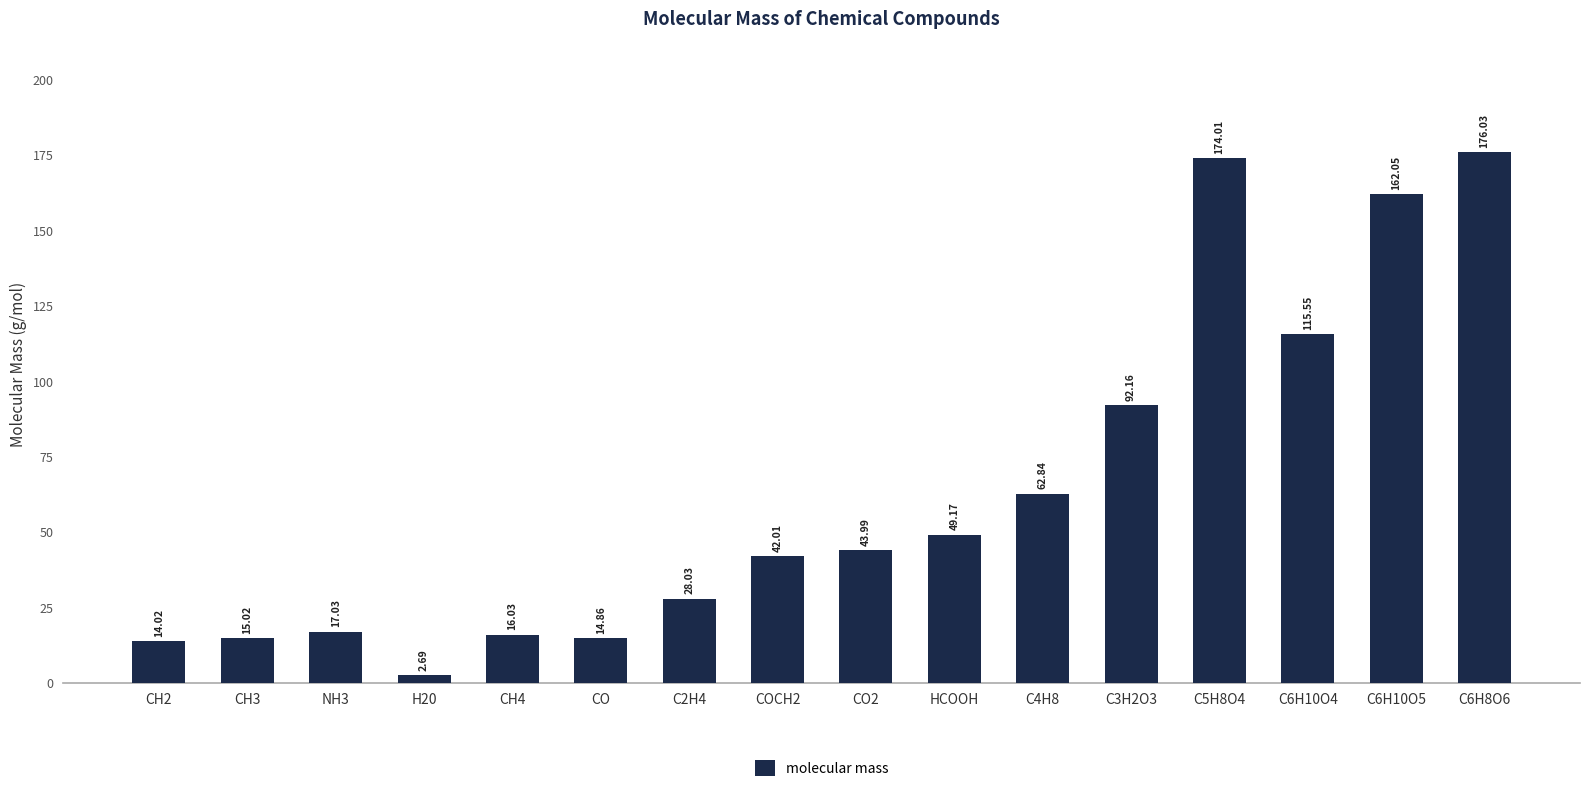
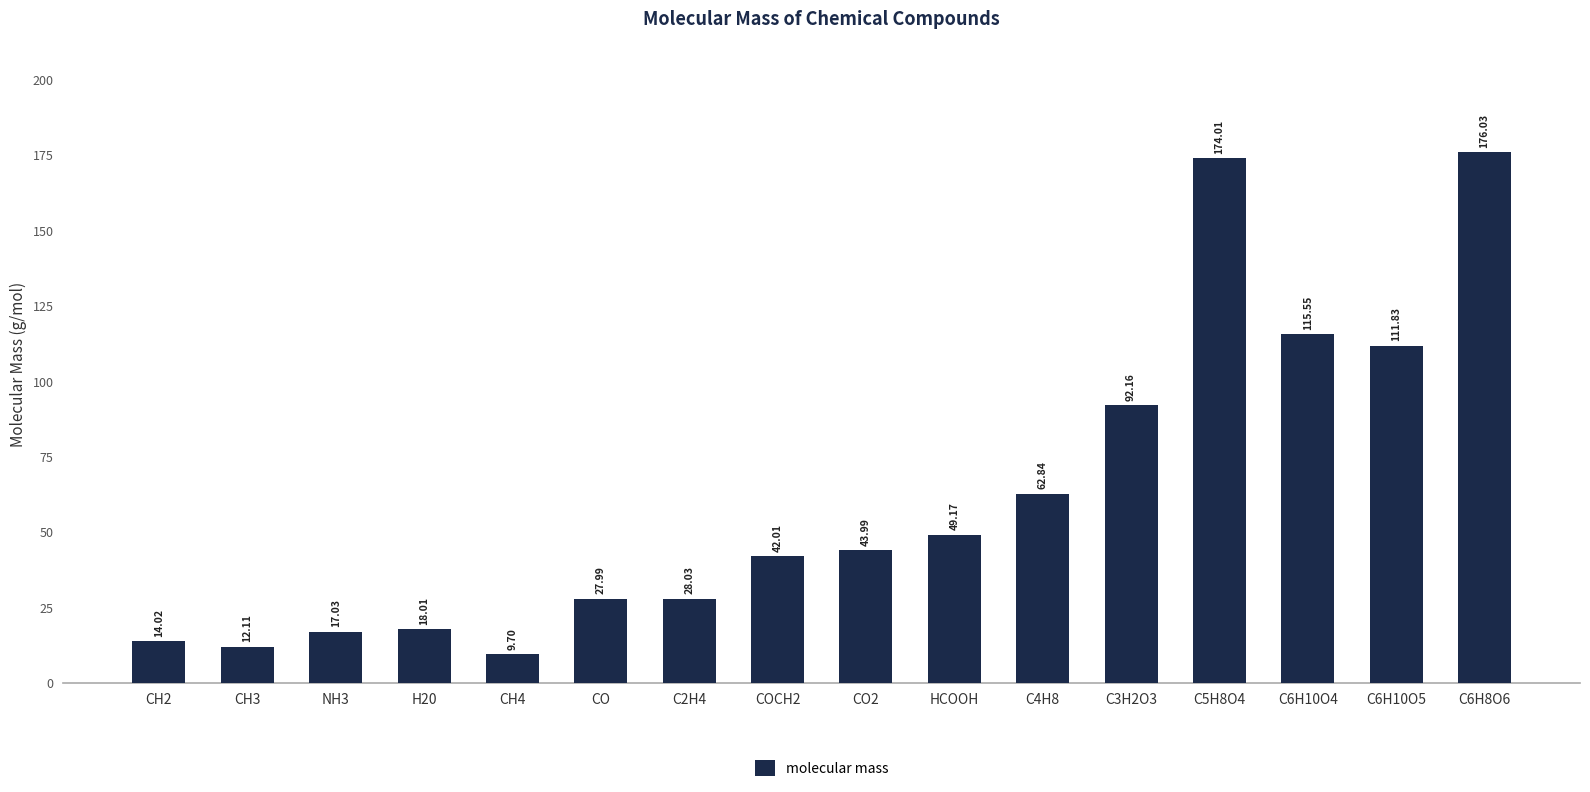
CH3: 15.02 -> 12.11
H20: 2.69 -> 18.01
CH4: 16.03 -> 9.70
CO: 14.86 -> 27.99
C6H10O5: 162.05 -> 111.83
